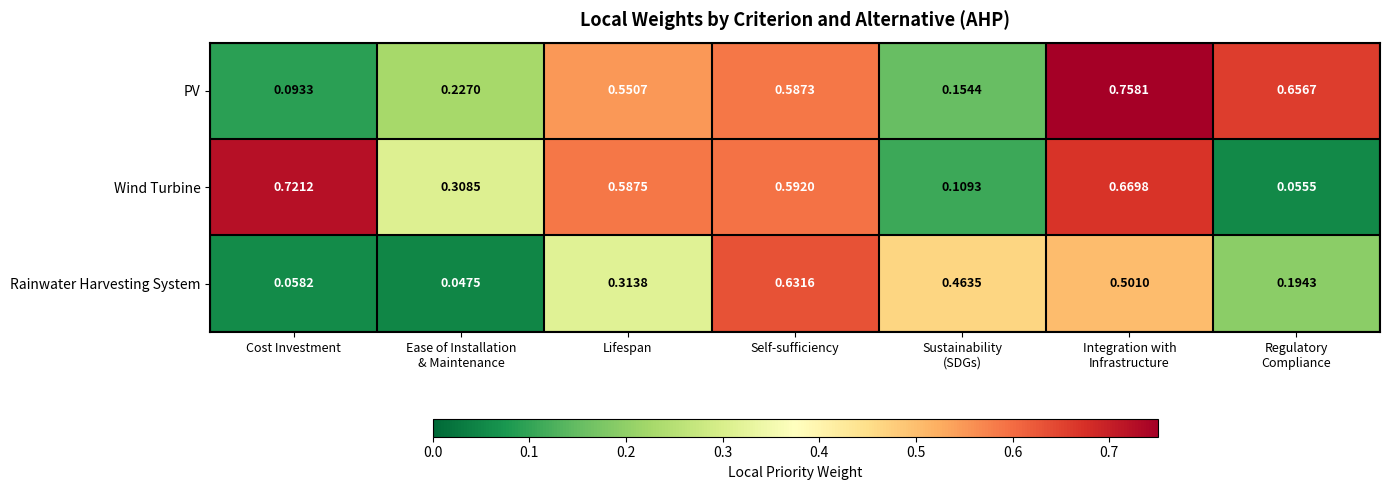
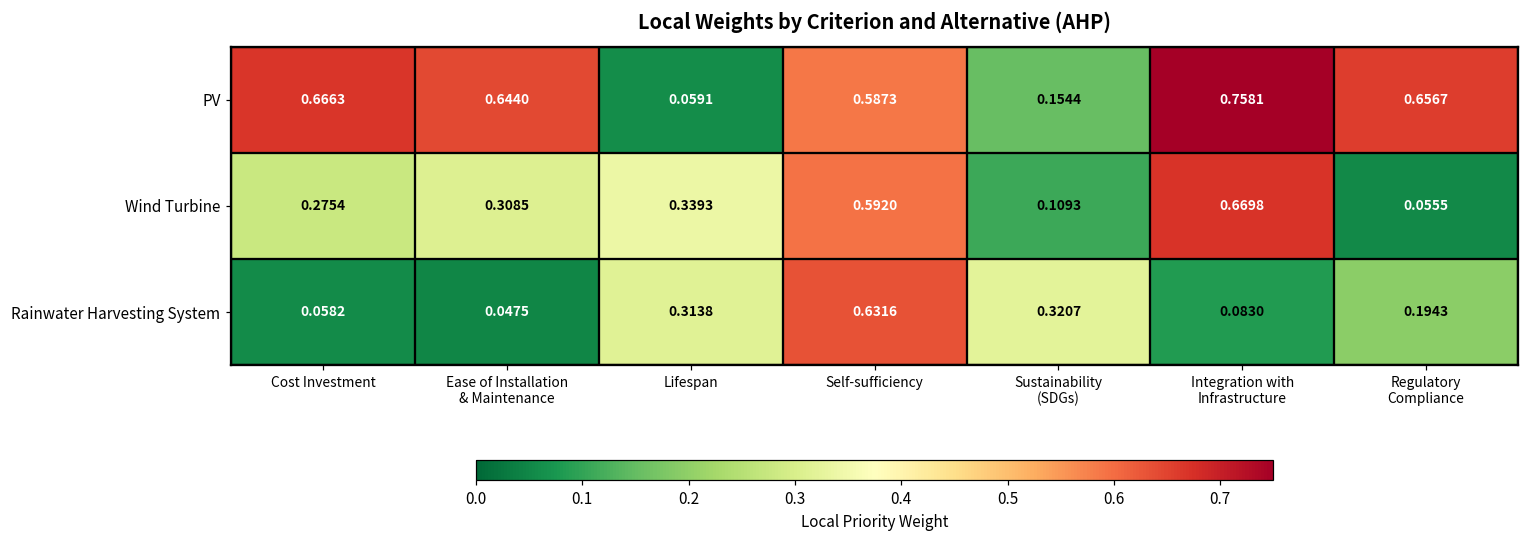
PV, Cost Investment: 0.0933 -> 0.6663
PV, Ease of Installation & Maintenance: 0.2270 -> 0.6440
PV, Lifespan: 0.5507 -> 0.0591
Wind Turbine, Cost Investment: 0.7212 -> 0.2754
Wind Turbine, Lifespan: 0.5875 -> 0.3393
Rainwater Harvesting System, Sustainability (SDGs): 0.4635 -> 0.3207
Rainwater Harvesting System, Integration with Infrastructure: 0.5010 -> 0.0830
